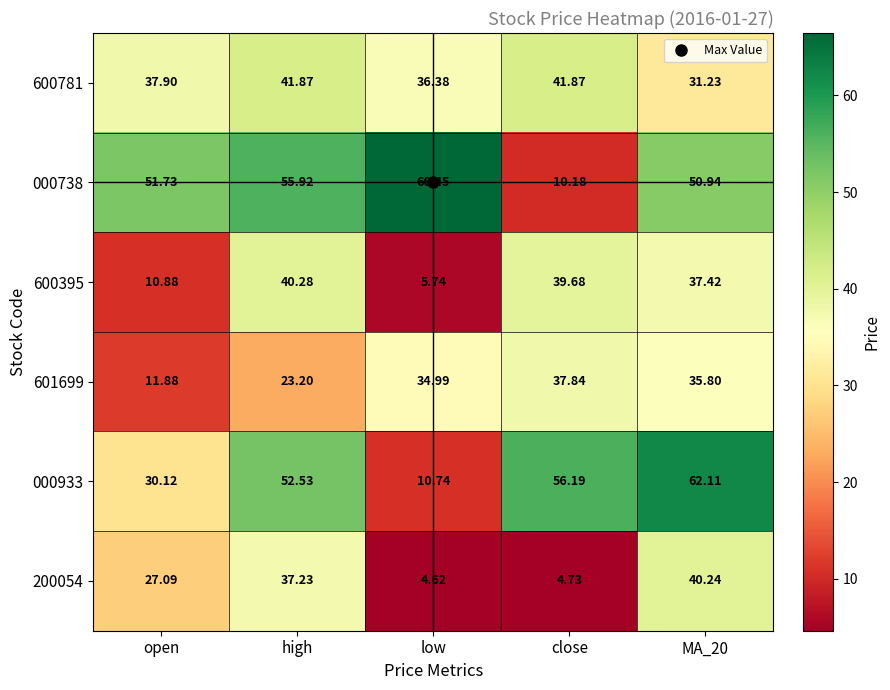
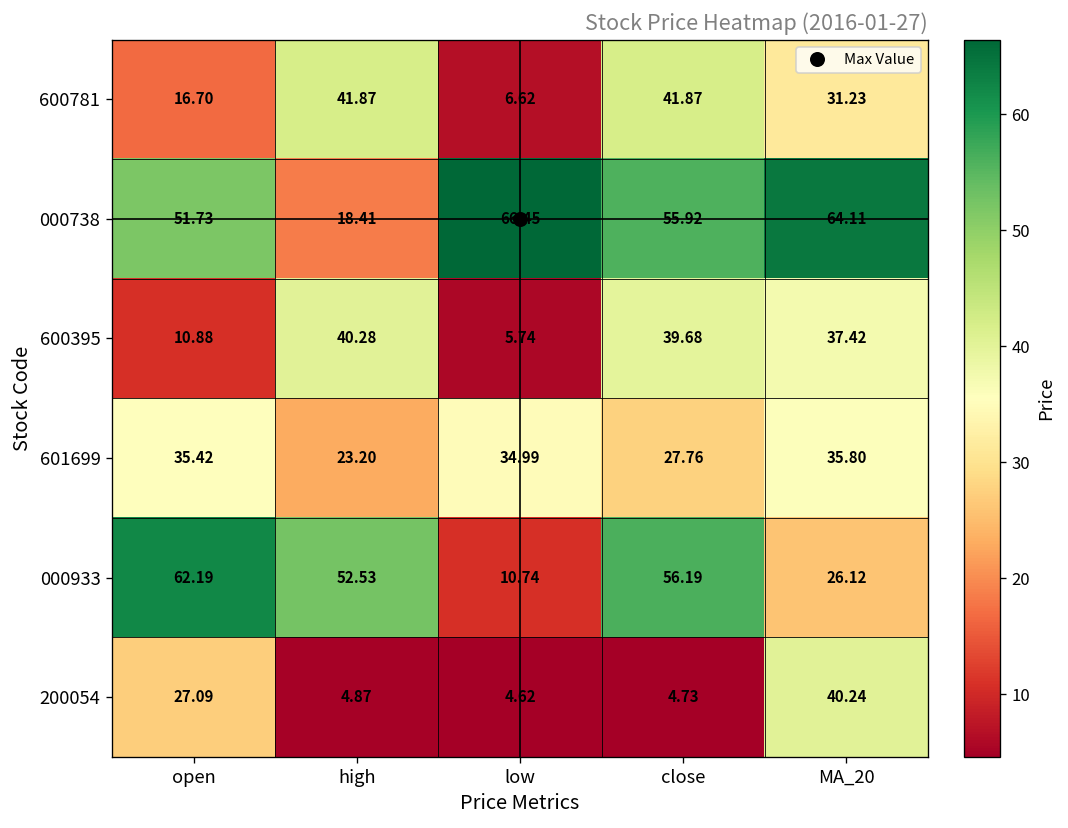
600781, open: 37.90 -> 16.70
600781, low: 36.38 -> 6.62
000738, high: 55.92 -> 18.41
000738, close: 10.18 -> 55.92
000738, MA_20: 50.94 -> 64.11
601699, open: 11.88 -> 35.42
601699, close: 37.84 -> 27.76
000933, open: 30.12 -> 62.19
000933, MA_20: 62.11 -> 26.12
200054, high: 37.23 -> 4.87
